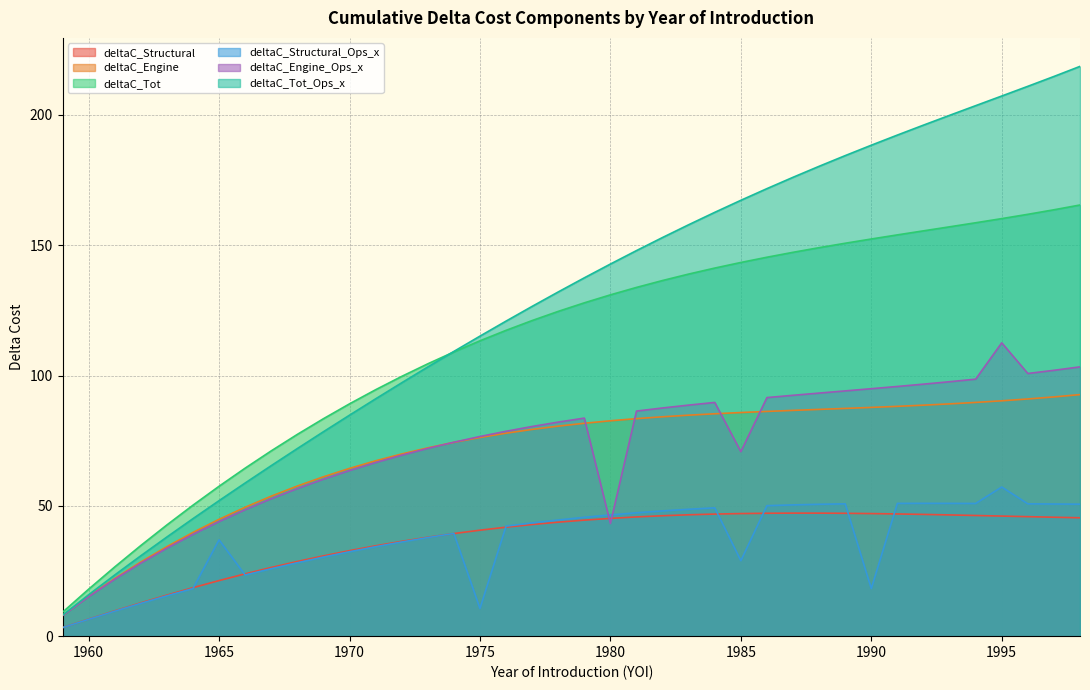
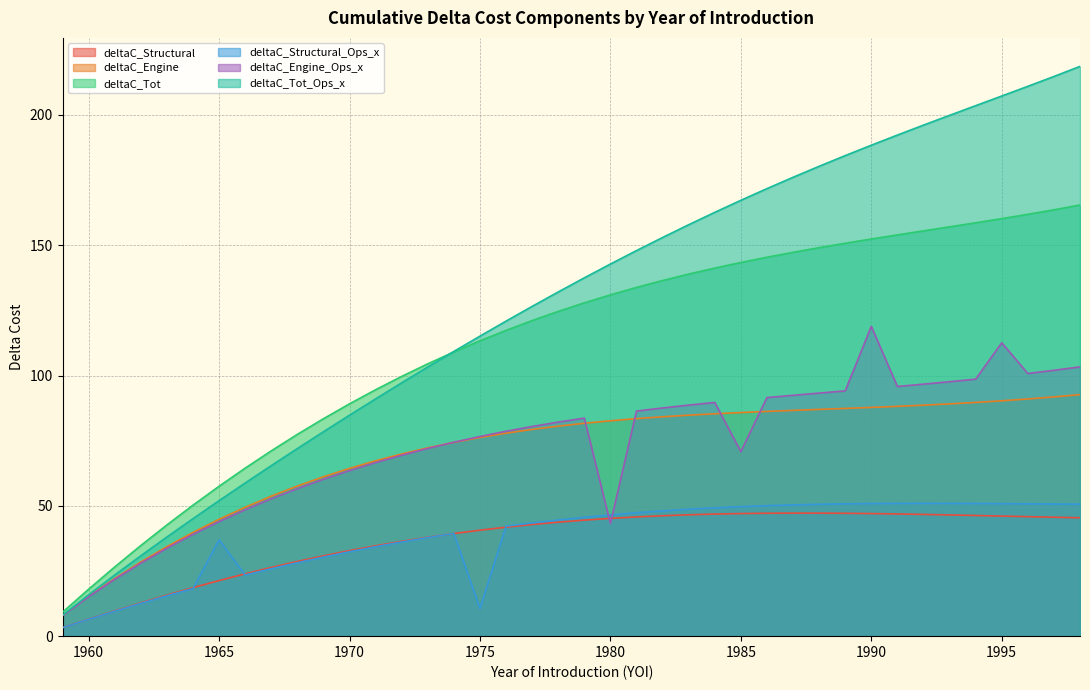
deltaC_Structural_Ops_x, 1985: 29 -> 50
deltaC_Structural_Ops_x, 1990: 18 -> 51
deltaC_Engine_Ops_x, 1990: 95 -> 119
deltaC_Structural_Ops_x, 1995: 57 -> 51
